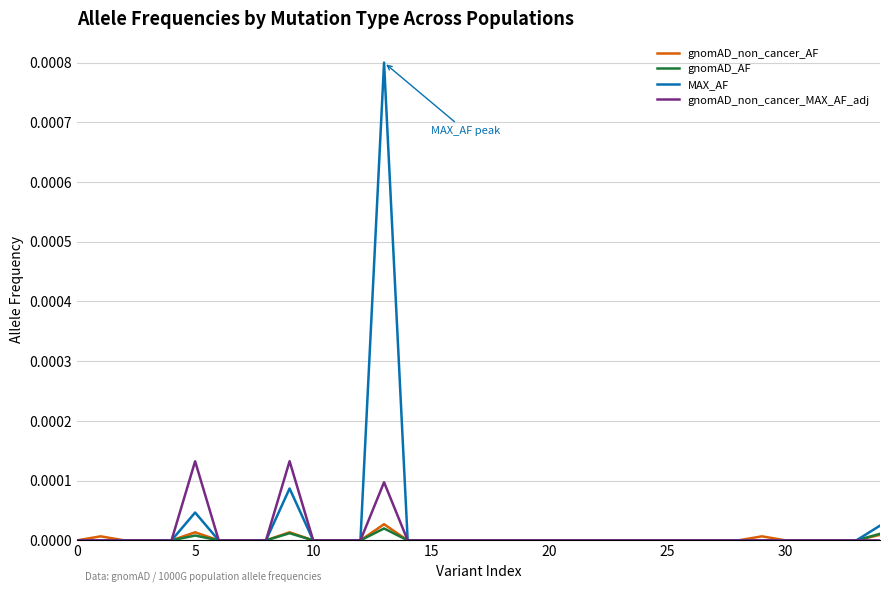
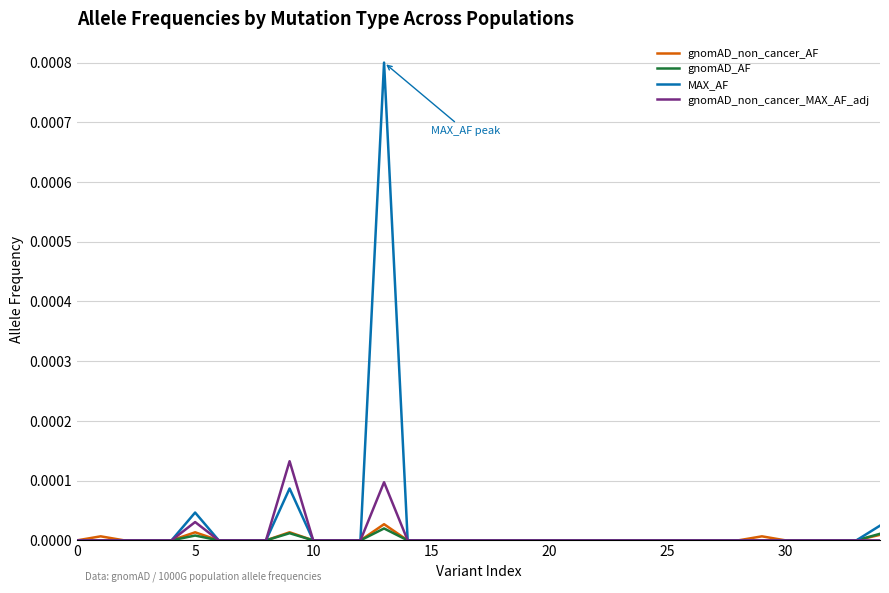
gnomAD_non_cancer_MAX_AF_adj, 5: 0.00013 -> 0.00003
